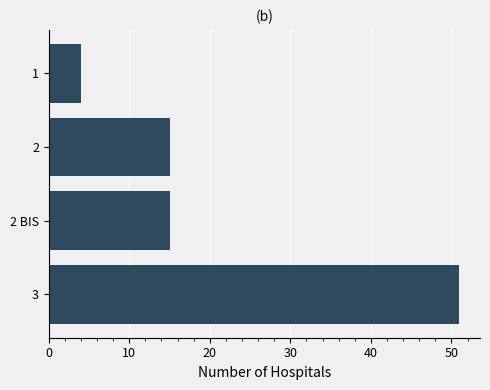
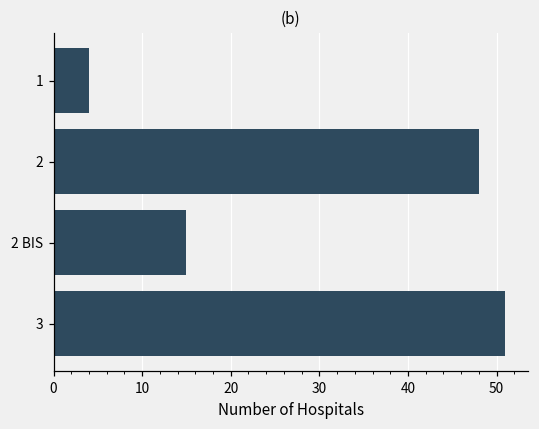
2: 15 -> 48
